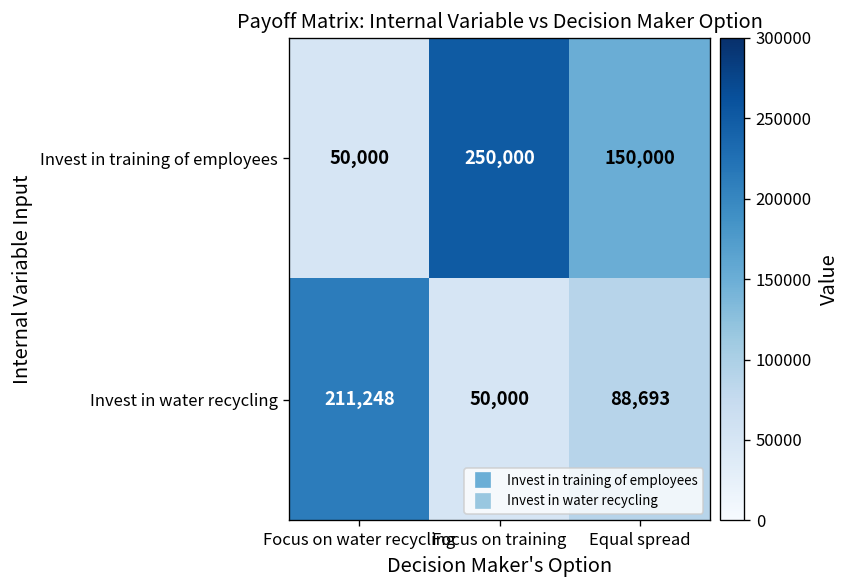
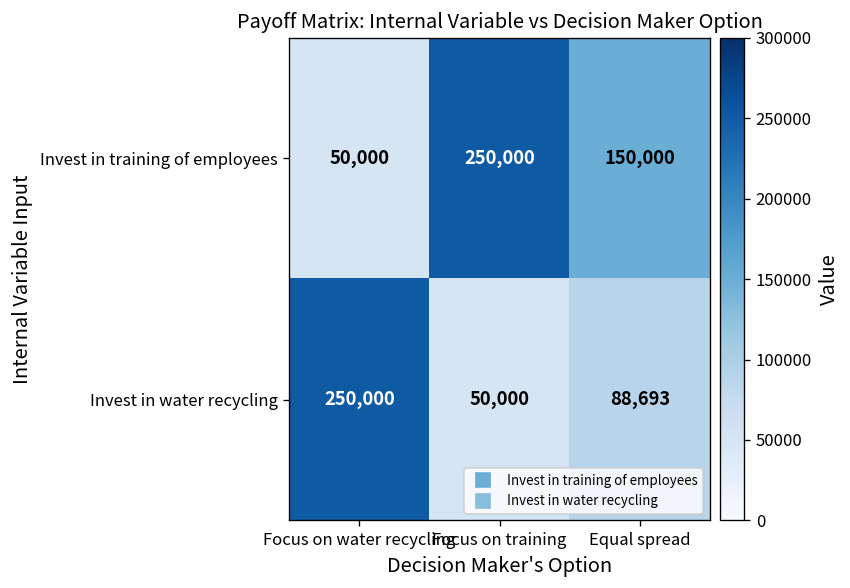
Invest in water recycling, Focus on water recycling: 211,248 -> 250,000
